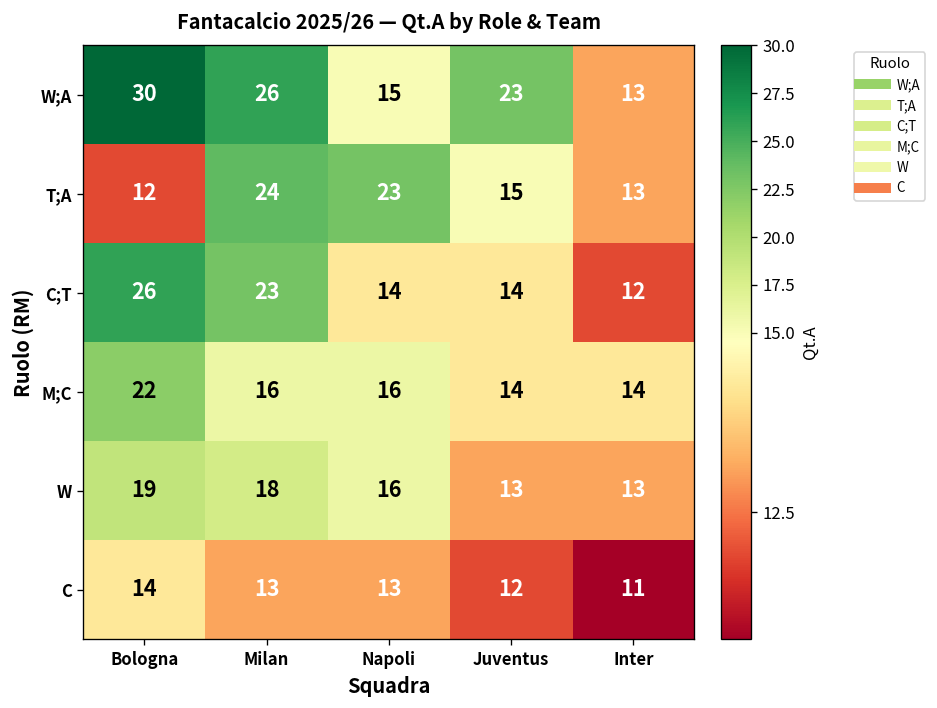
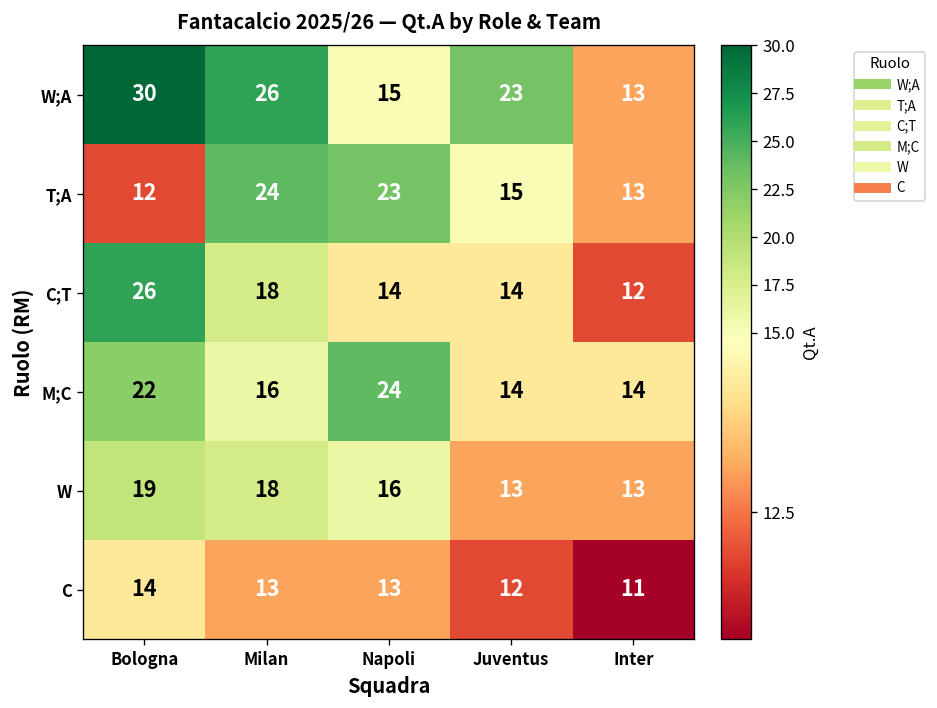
C;T, Milan: 23 -> 18
M;C, Napoli: 16 -> 24
